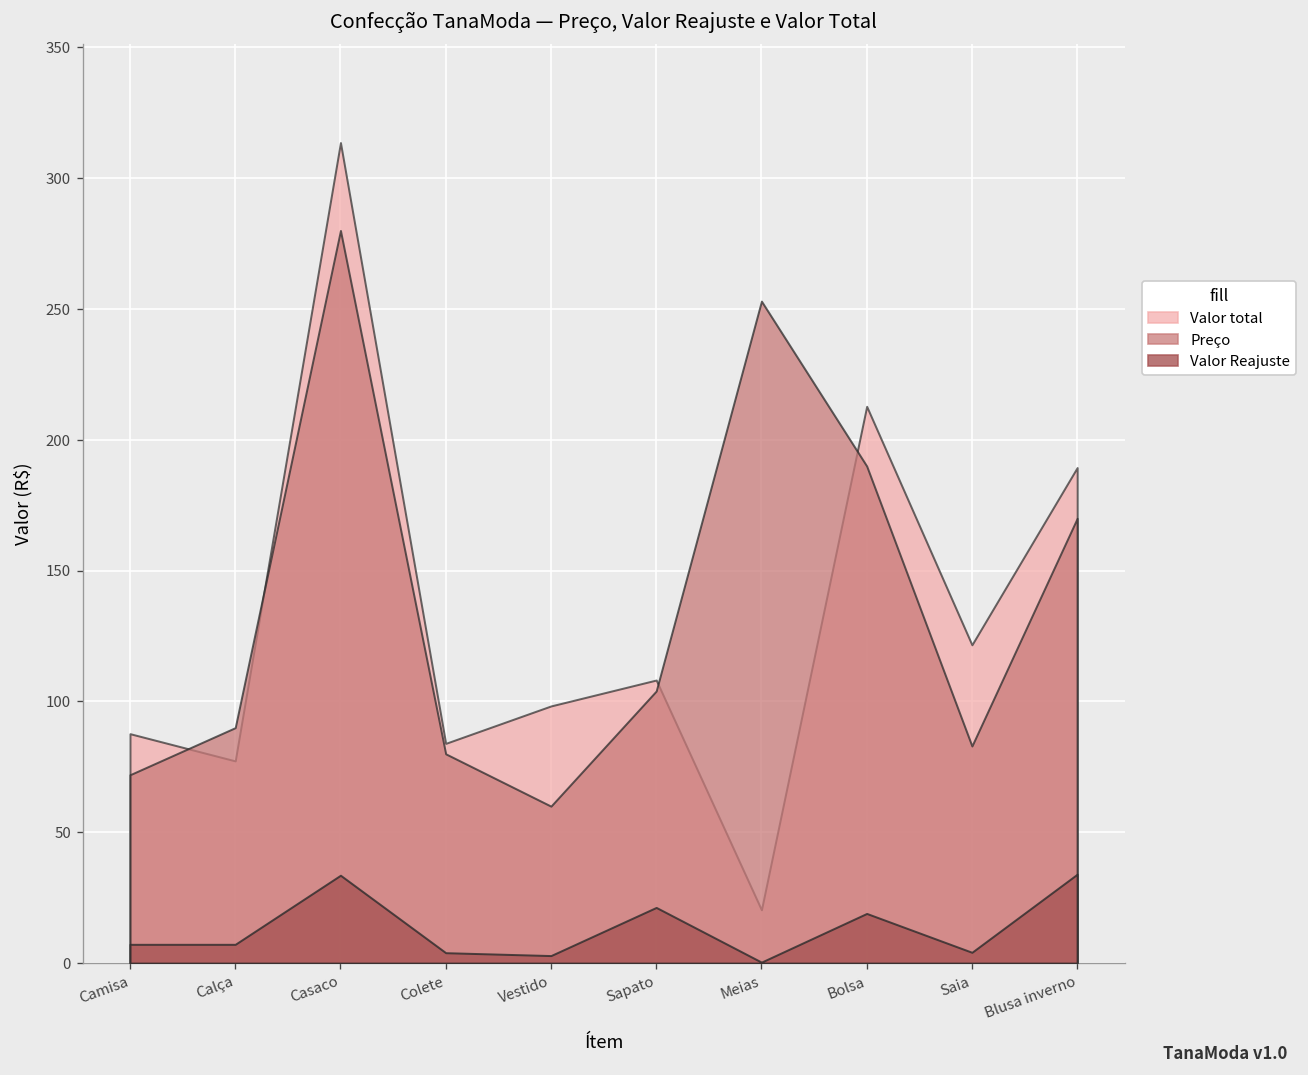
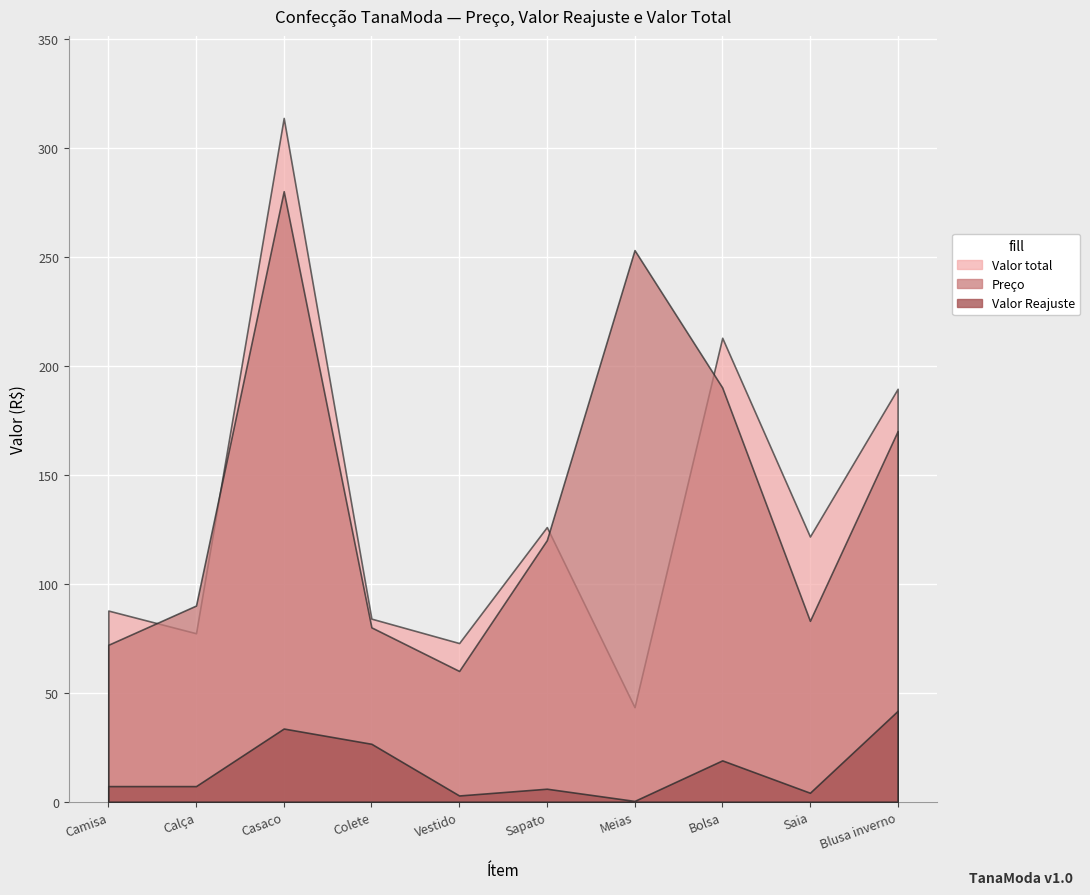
Valor Reajuste, Colete: 4 -> 27
Valor total, Vestido: 98 -> 73
Valor total, Sapato: 108 -> 126
Preço, Sapato: 104 -> 120
Valor Reajuste, Sapato: 21 -> 6
Valor total, Meias: 20 -> 43
Valor Reajuste, Blusa inverno: 34 -> 42
